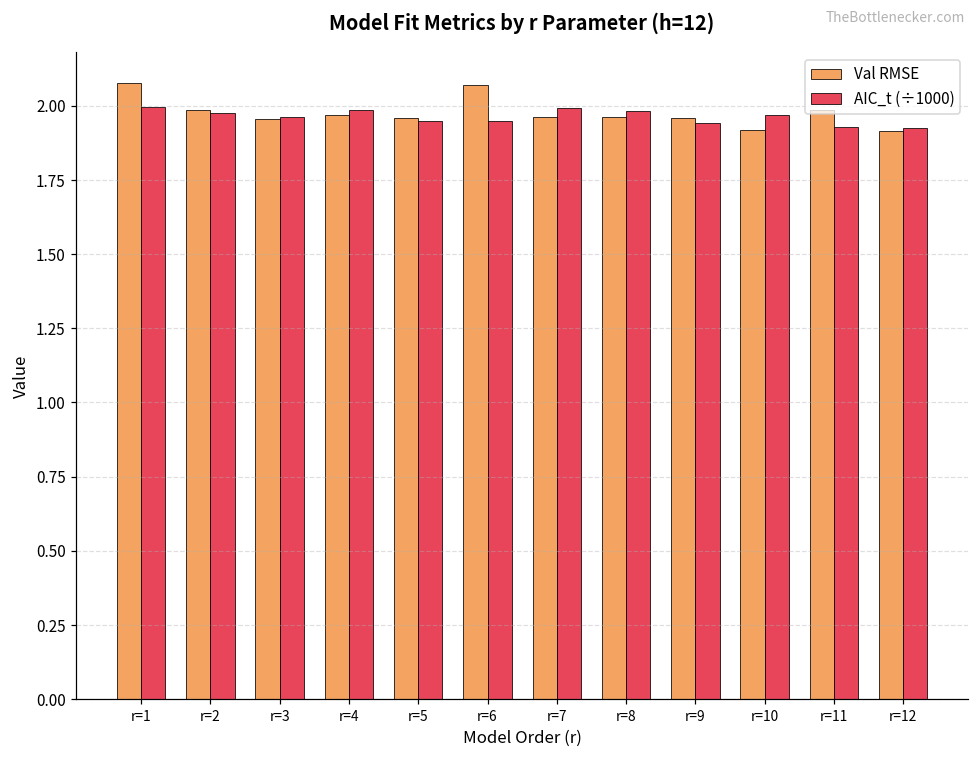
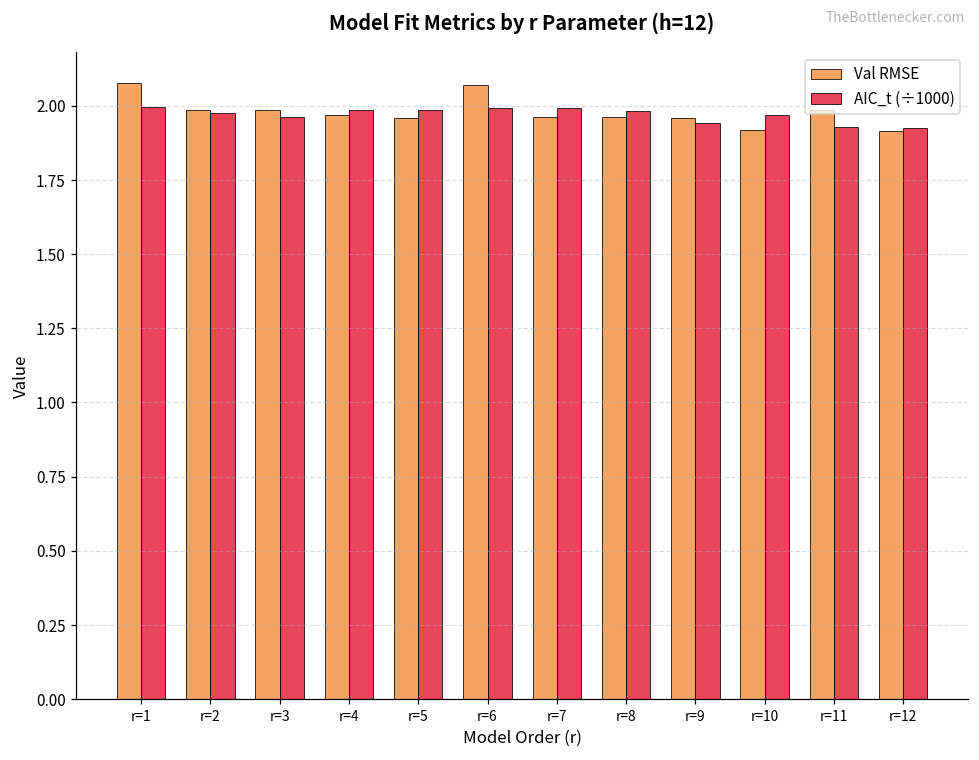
Val RMSE, r=3: 1.95 -> 1.98
AIC_t (÷1000), r=5: 1.95 -> 1.99
AIC_t (÷1000), r=6: 1.95 -> 1.99
